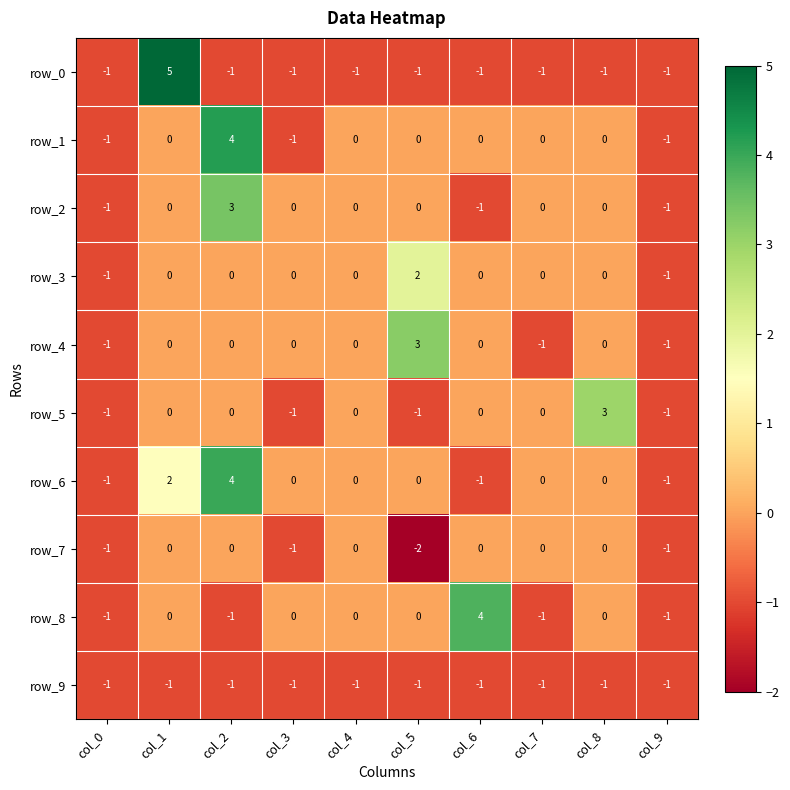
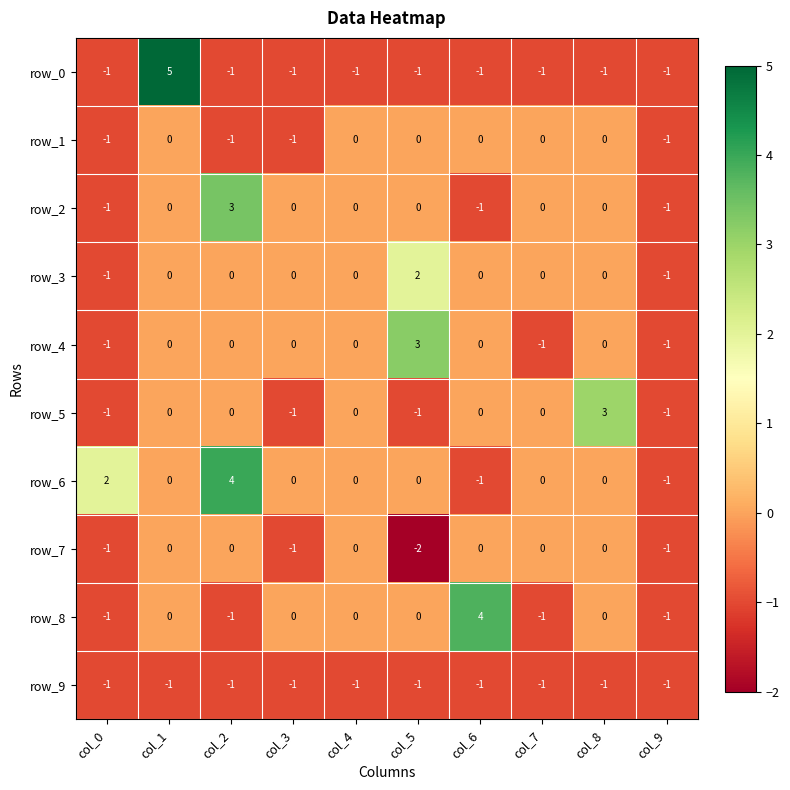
row_1, col_2: 4 -> -1
row_6, col_0: -1 -> 2
row_6, col_1: 2 -> 0
